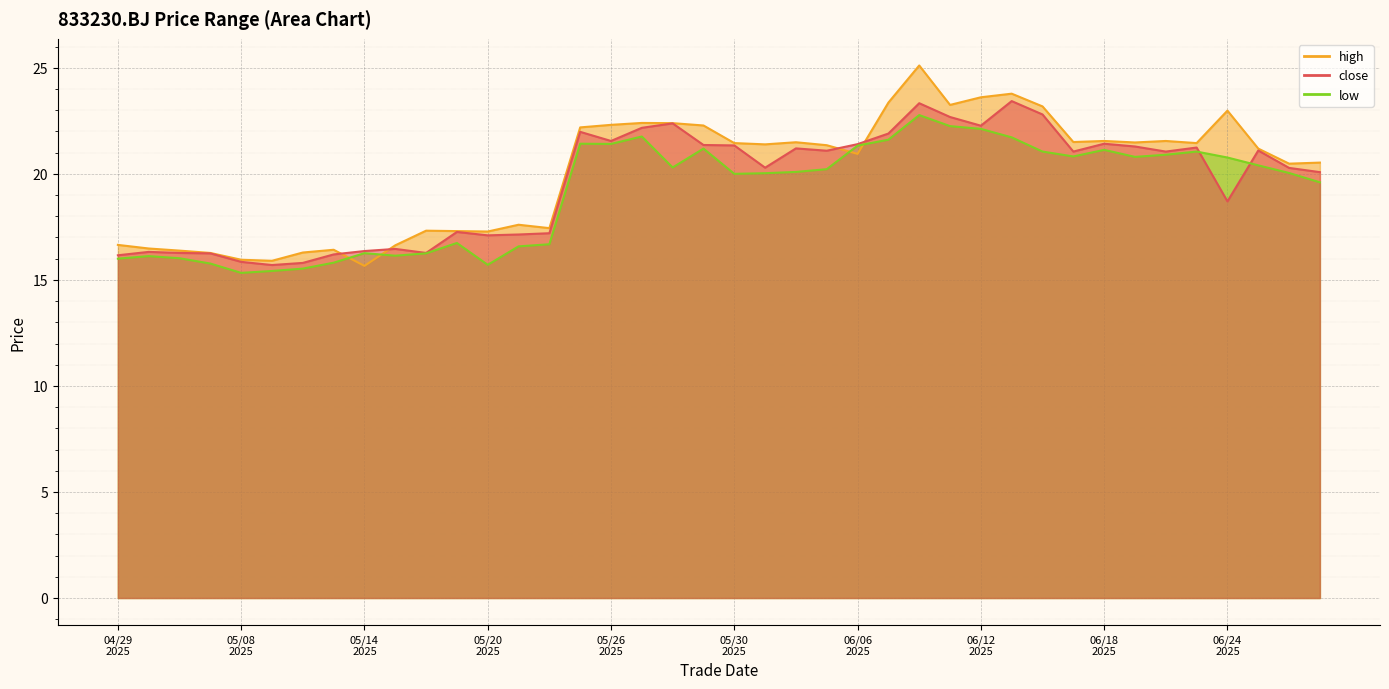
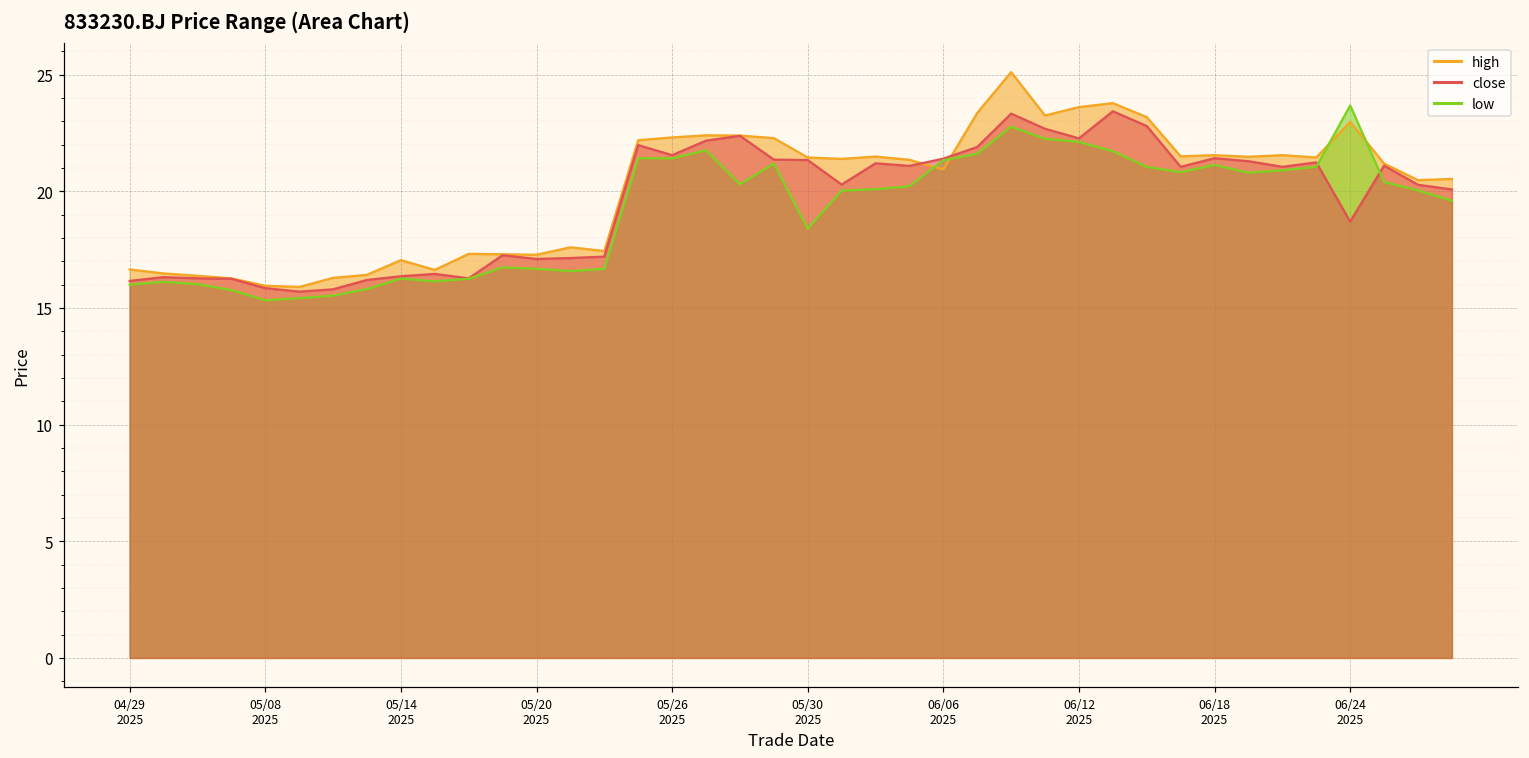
high, 05/14 2025: 15.7 -> 17.1
low, 05/20 2025: 15.7 -> 16.7
low, 05/30 2025: 20.0 -> 18.4
low, 06/24 2025: 20.8 -> 23.7
